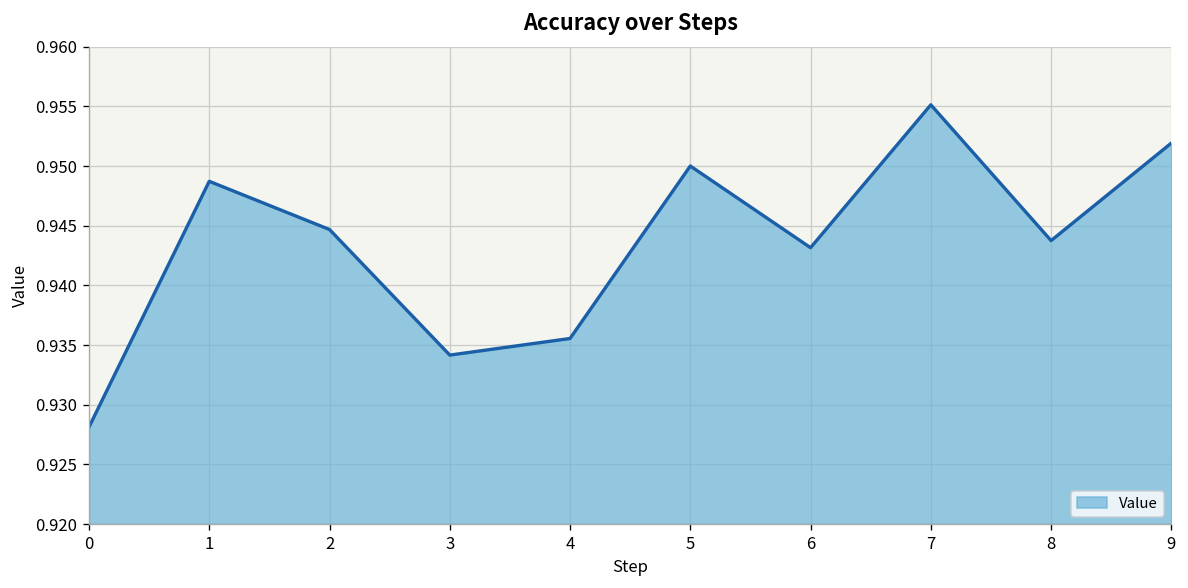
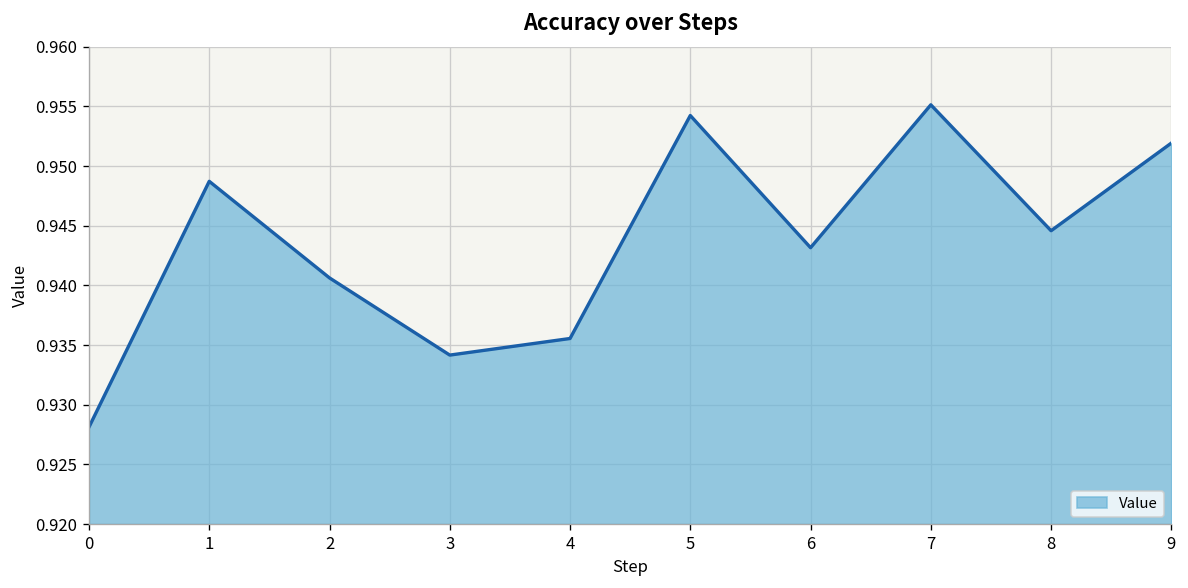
2: 0.945 -> 0.941
5: 0.950 -> 0.954
8: 0.944 -> 0.945
